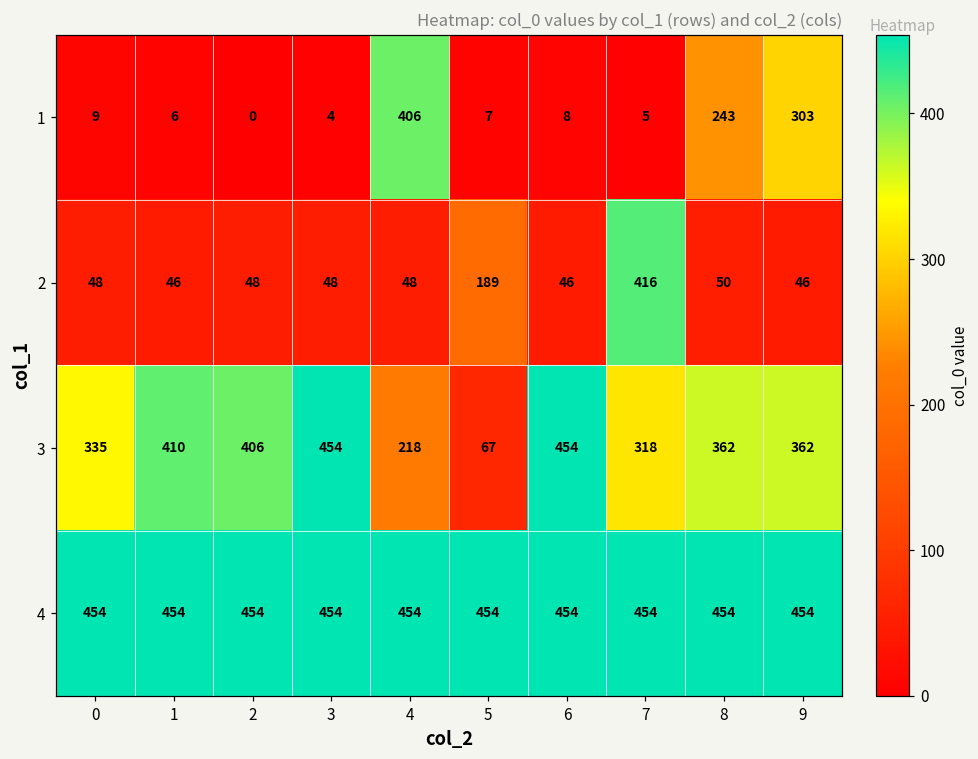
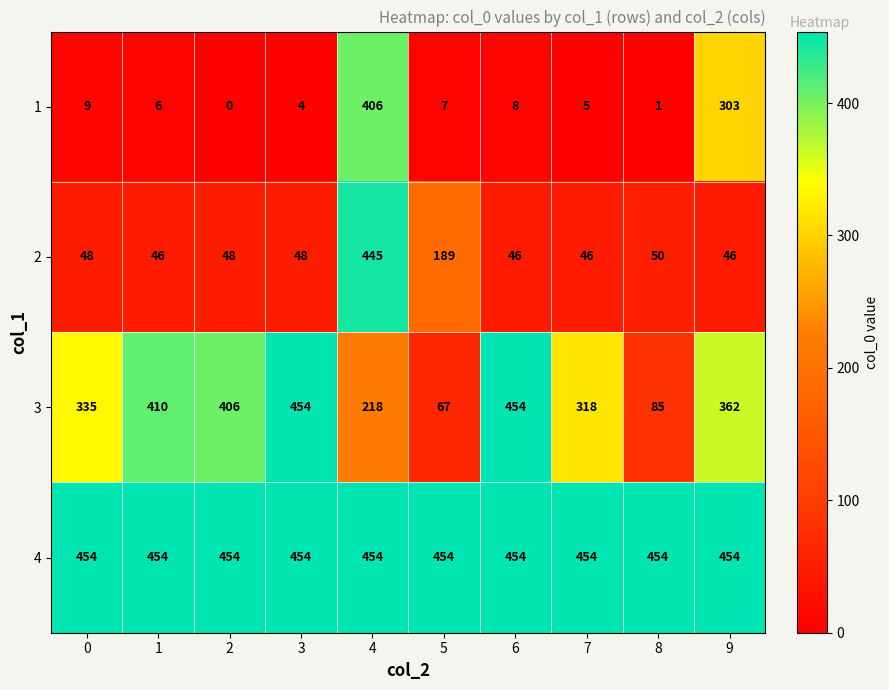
1, 8: 243 -> 1
2, 4: 48 -> 445
2, 7: 416 -> 46
3, 8: 362 -> 85
